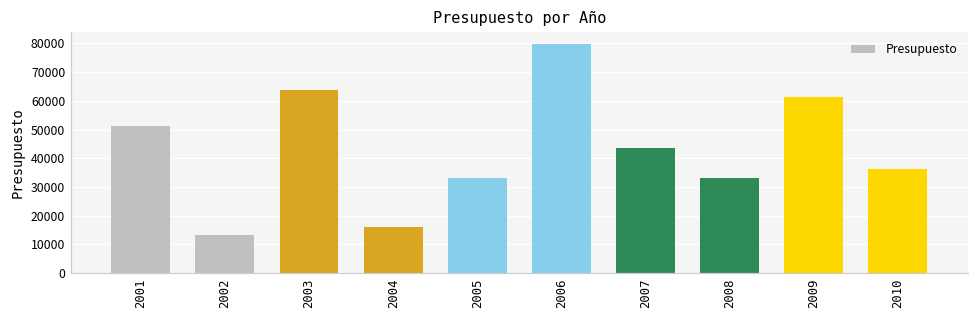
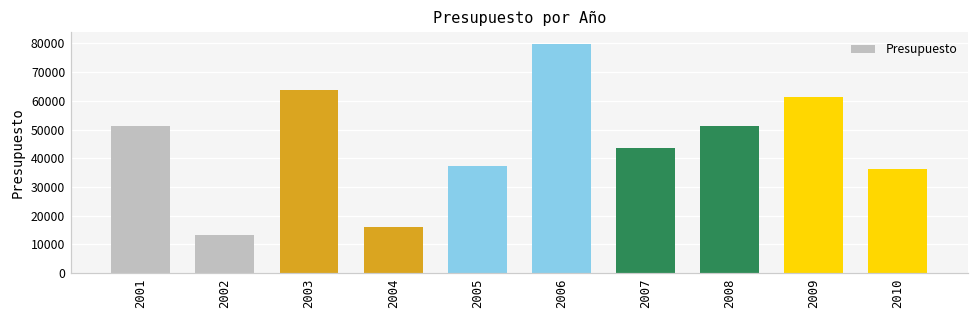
2005: 33000 -> 37000
2008: 33000 -> 51000
